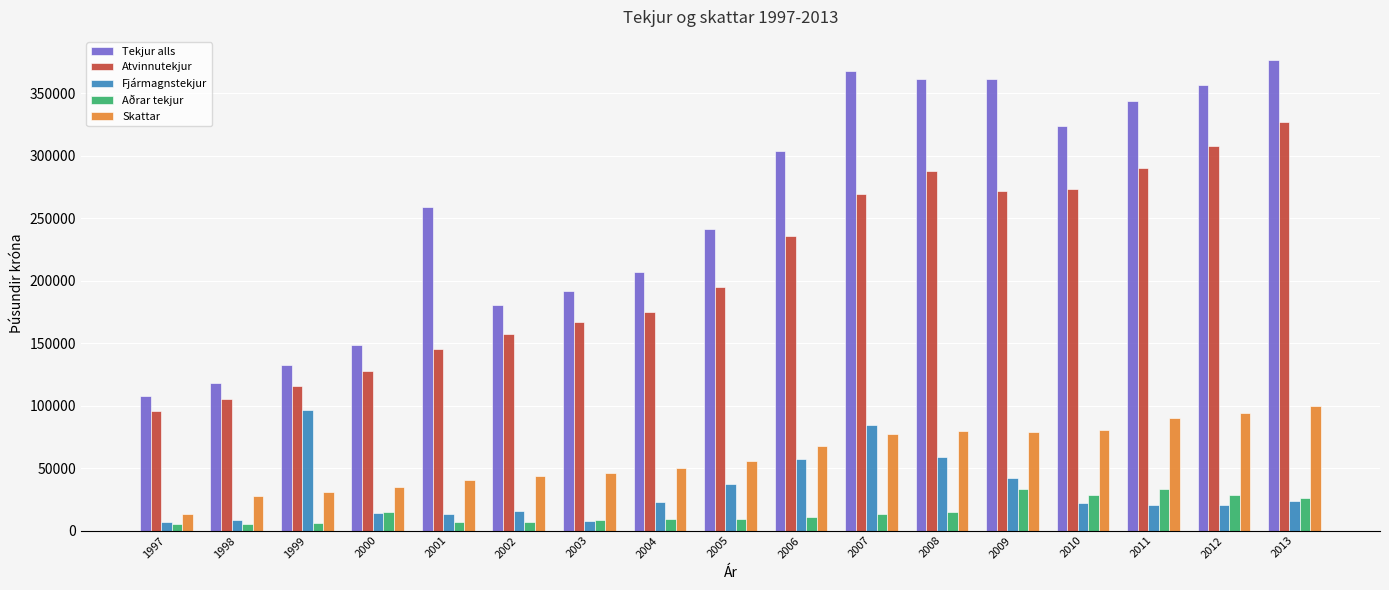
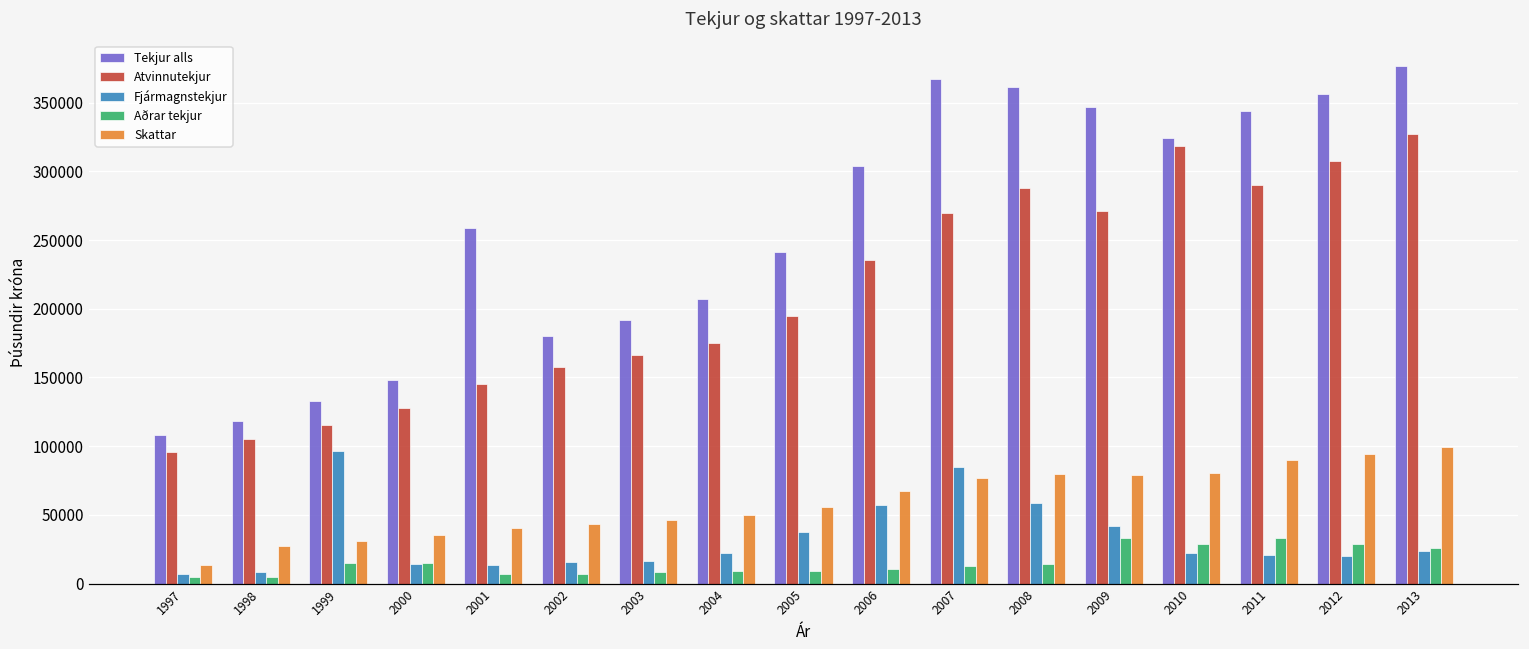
Aðrar tekjur, 1999: 6000 -> 15000
Fjármagnstekjur, 2003: 7000 -> 16000
Tekjur alls, 2009: 361000 -> 347000
Atvinnutekjur, 2010: 273000 -> 318000
